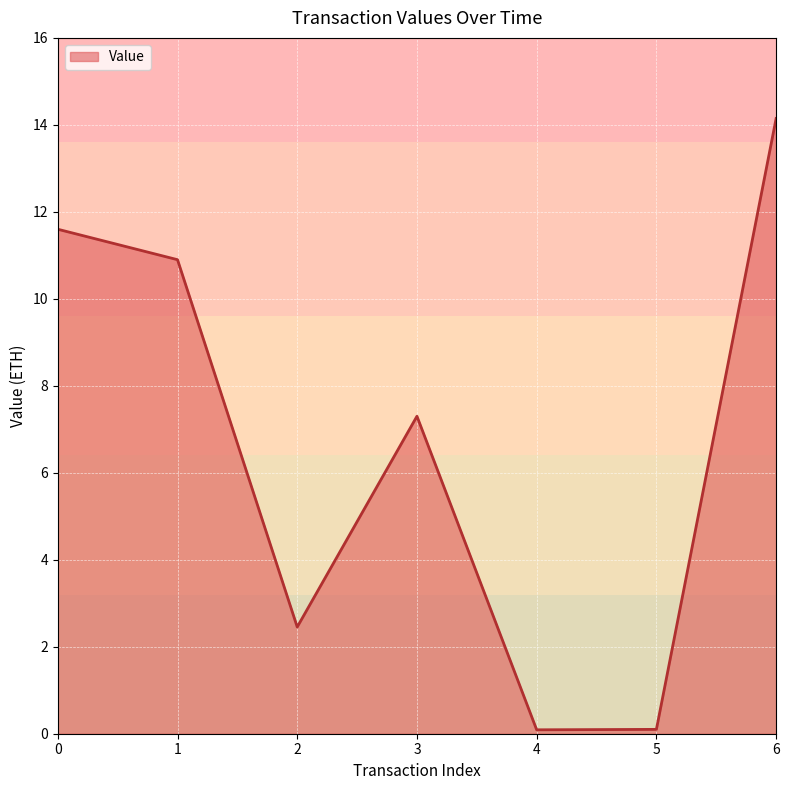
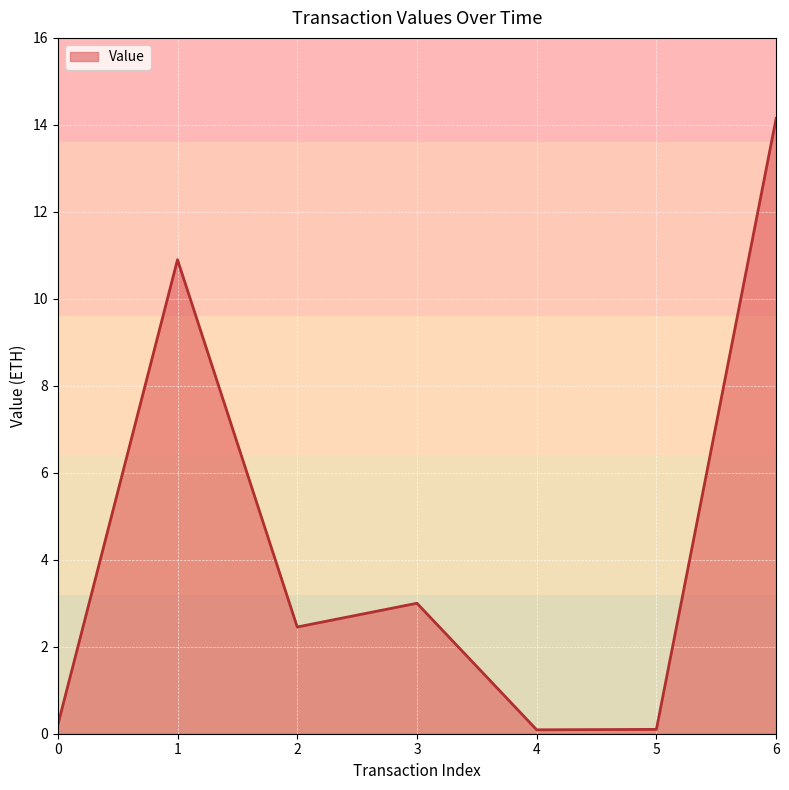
0: 11.6 -> 0.2
3: 7.3 -> 3.0
